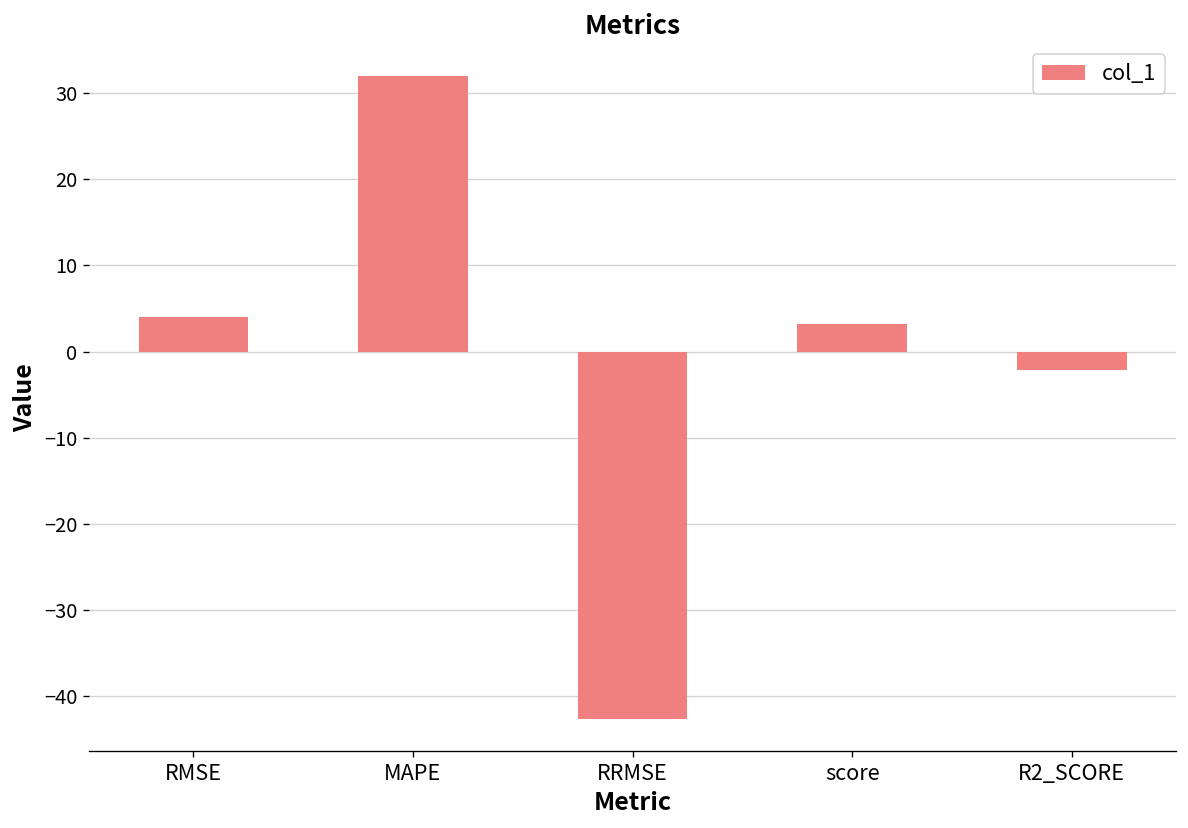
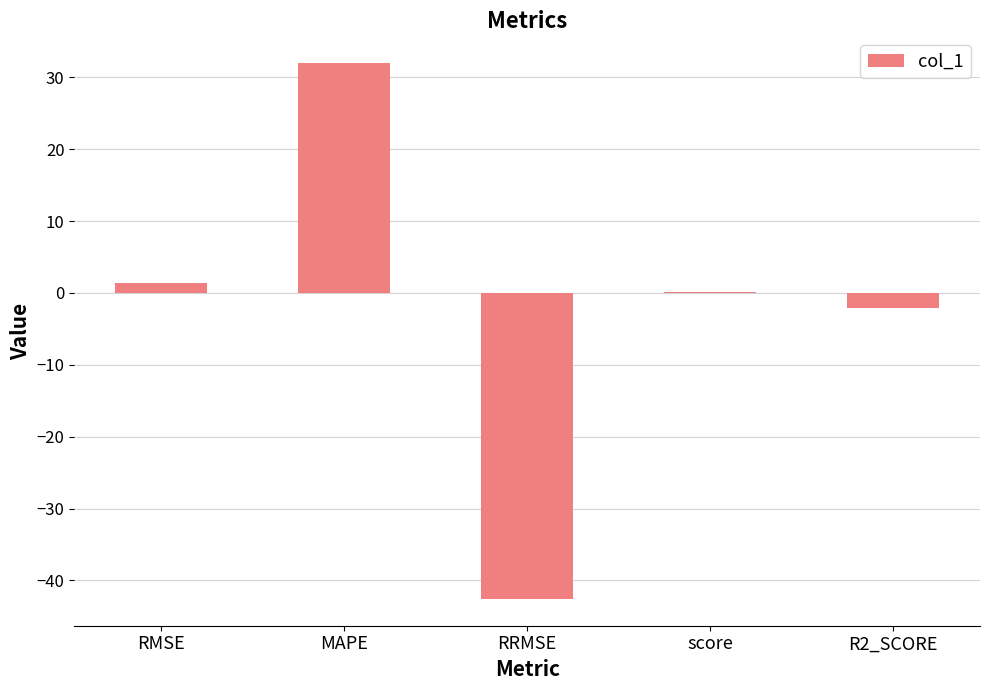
RMSE: 4 -> 1
score: 3 -> 0
